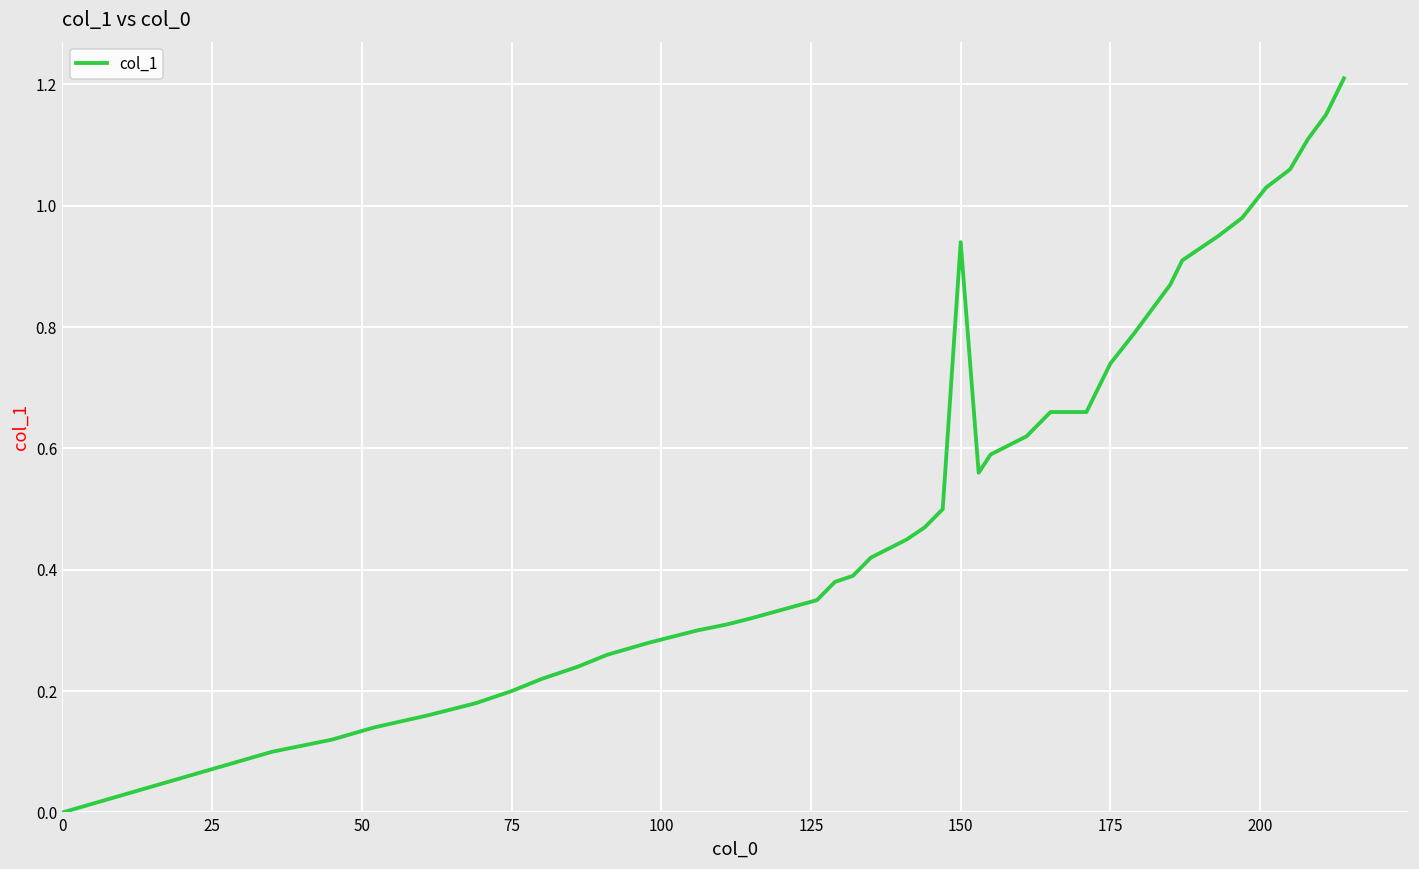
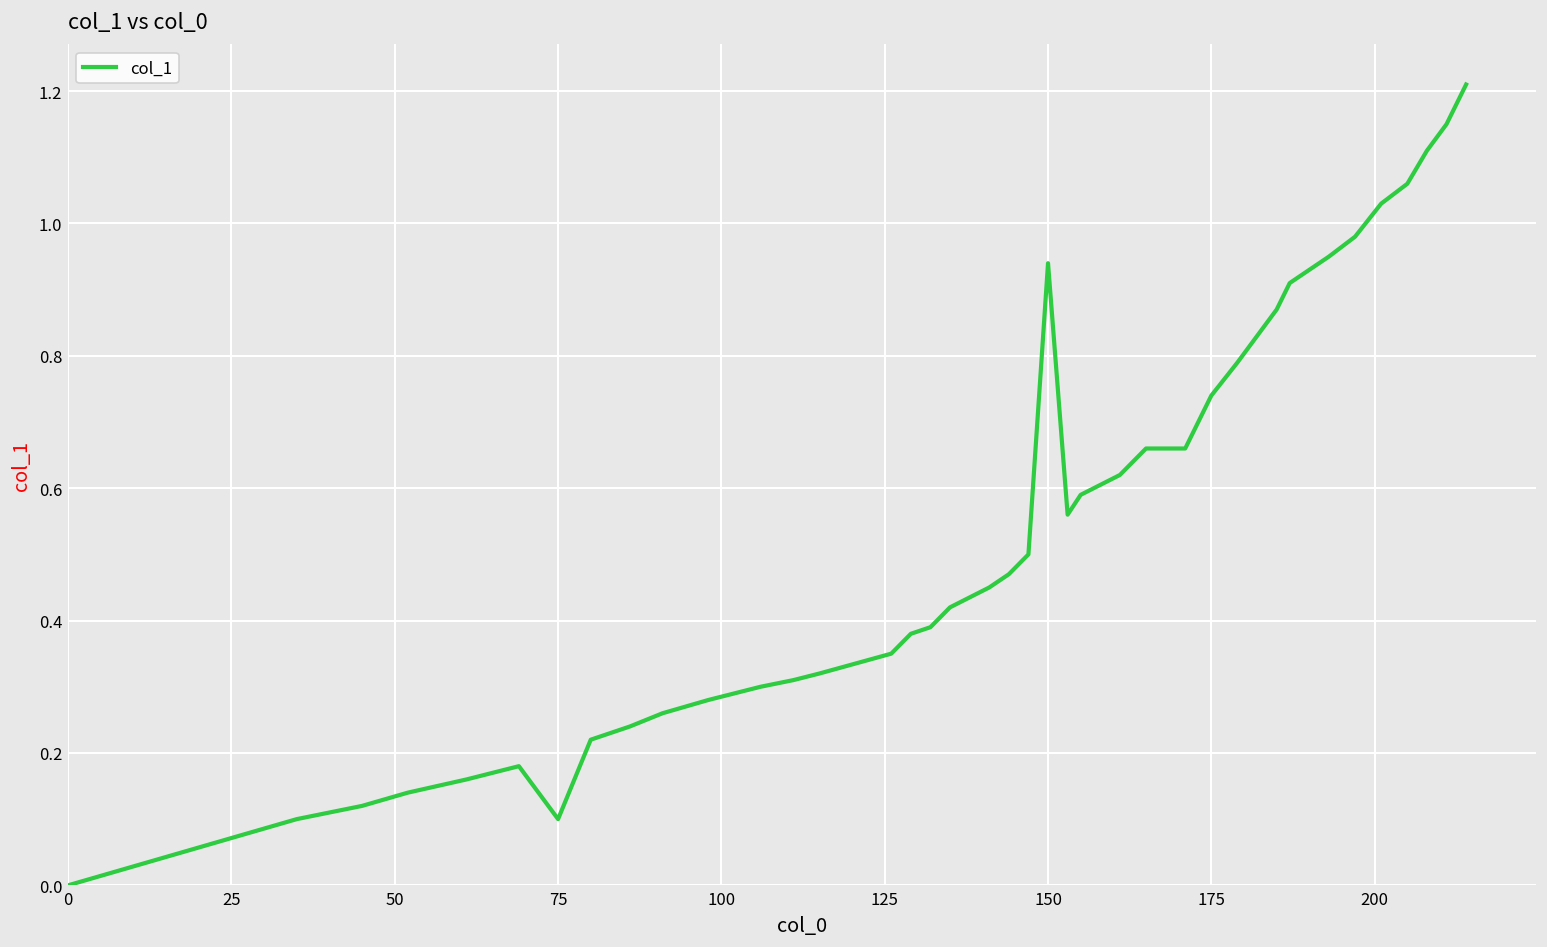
75: 0.2 -> 0.1
